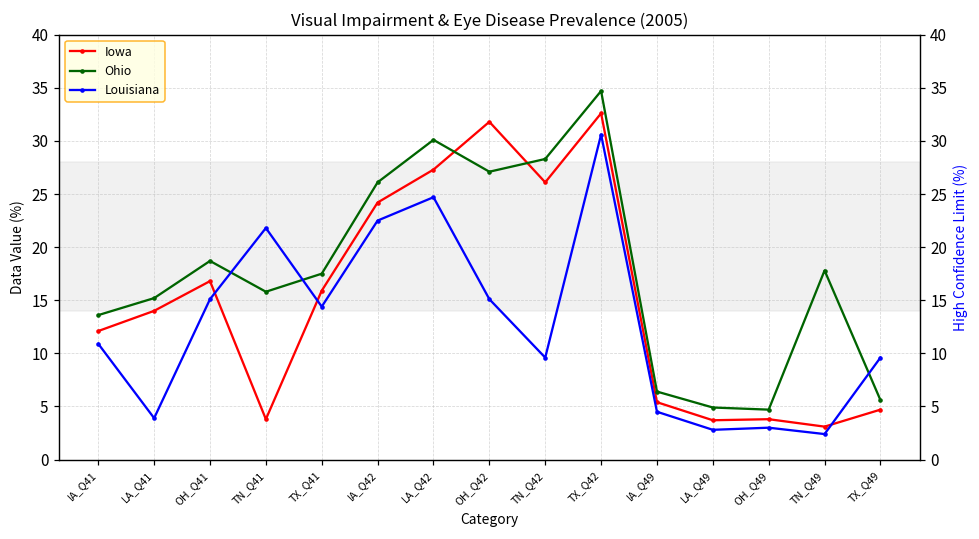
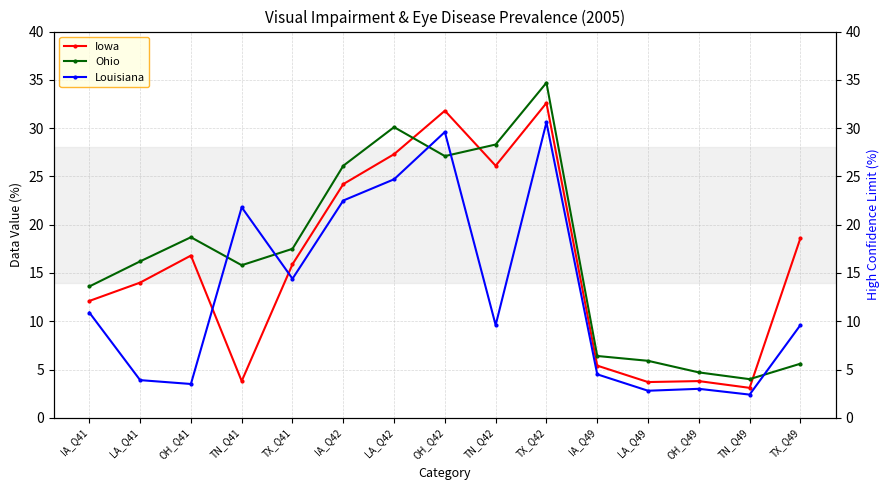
Ohio, LA_Q41: 15 -> 16
Ohio, LA_Q49: 5 -> 6
Ohio, TN_Q49: 18 -> 4
Iowa, TX_Q49: 5 -> 19
Louisiana, OH_Q41: 15 -> 4
Louisiana, OH_Q42: 15 -> 30
